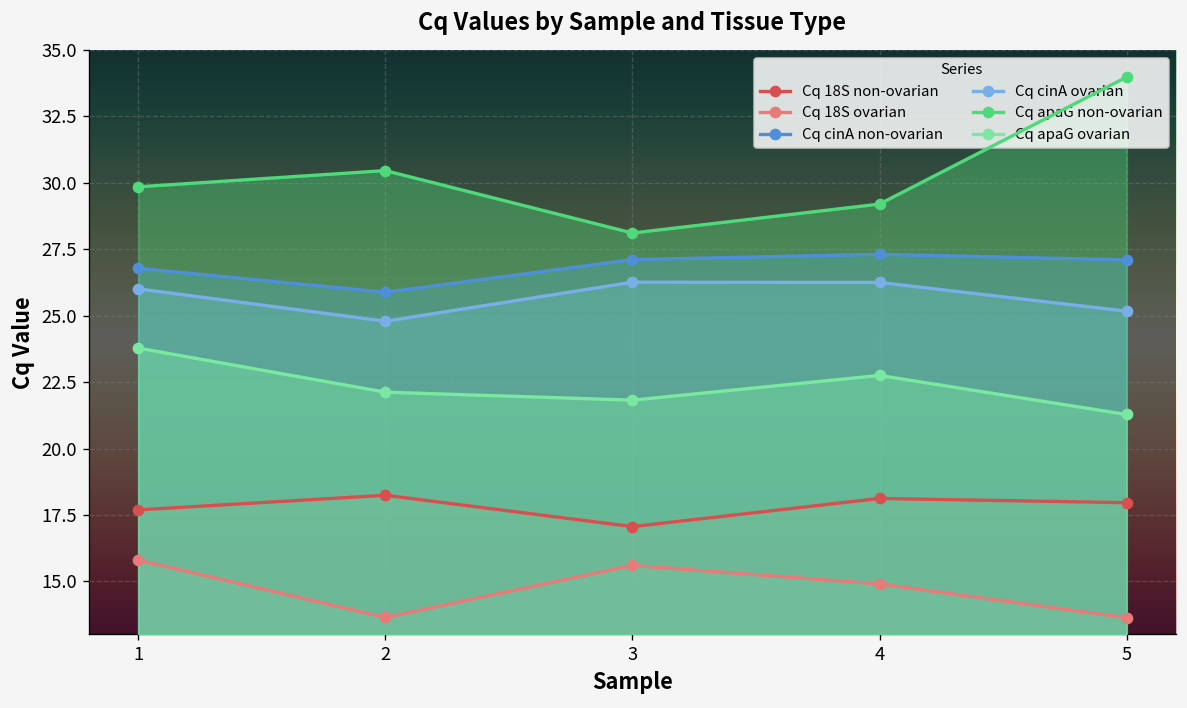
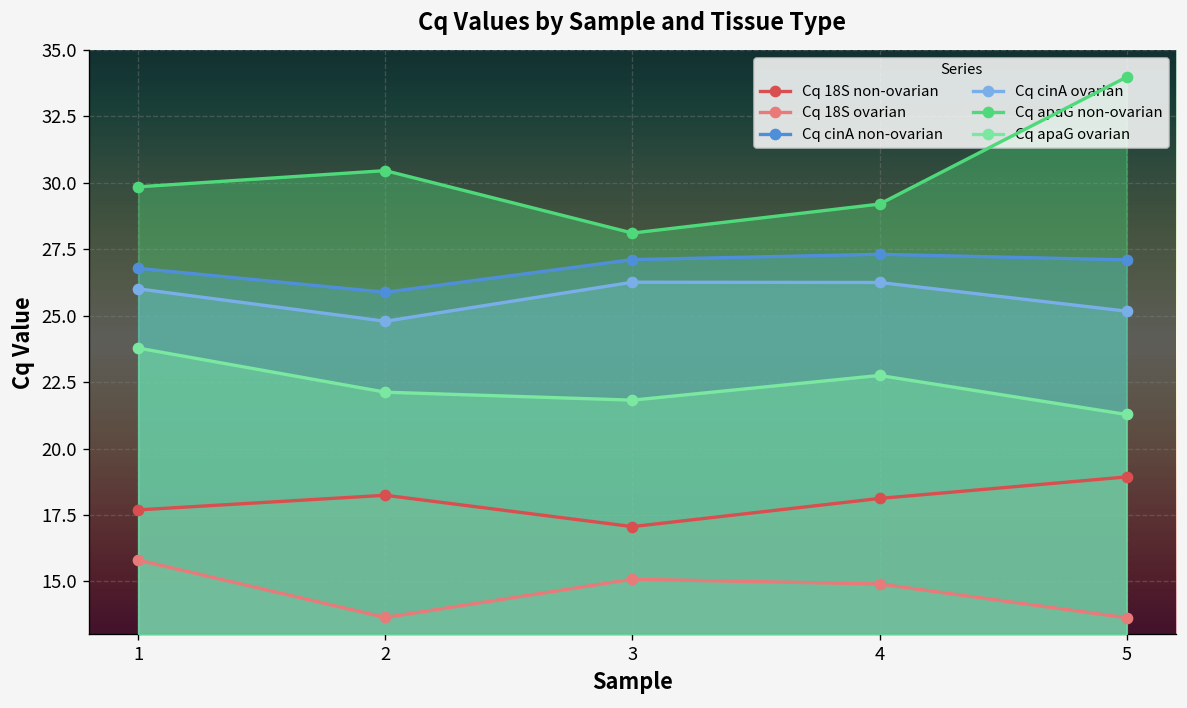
Cq 18S ovarian, 3: 15.6 -> 15.1
Cq 18S non-ovarian, 5: 18.0 -> 18.9
